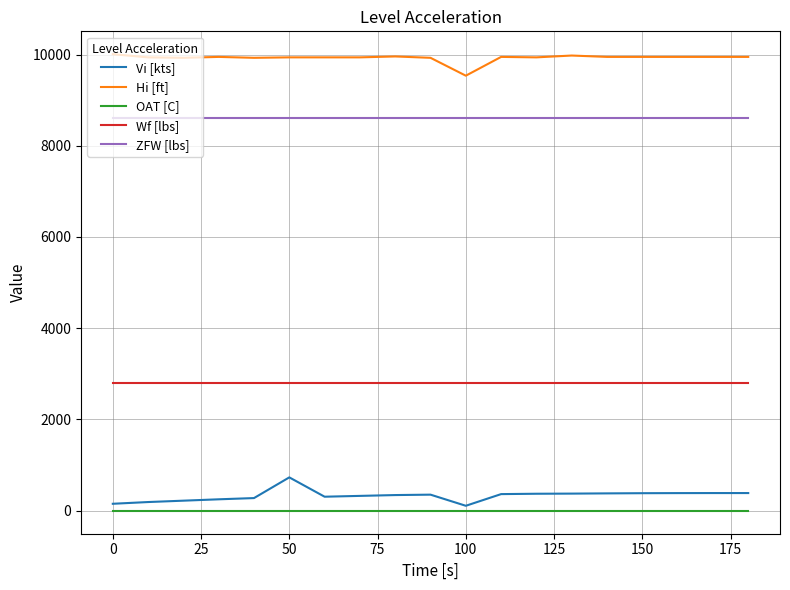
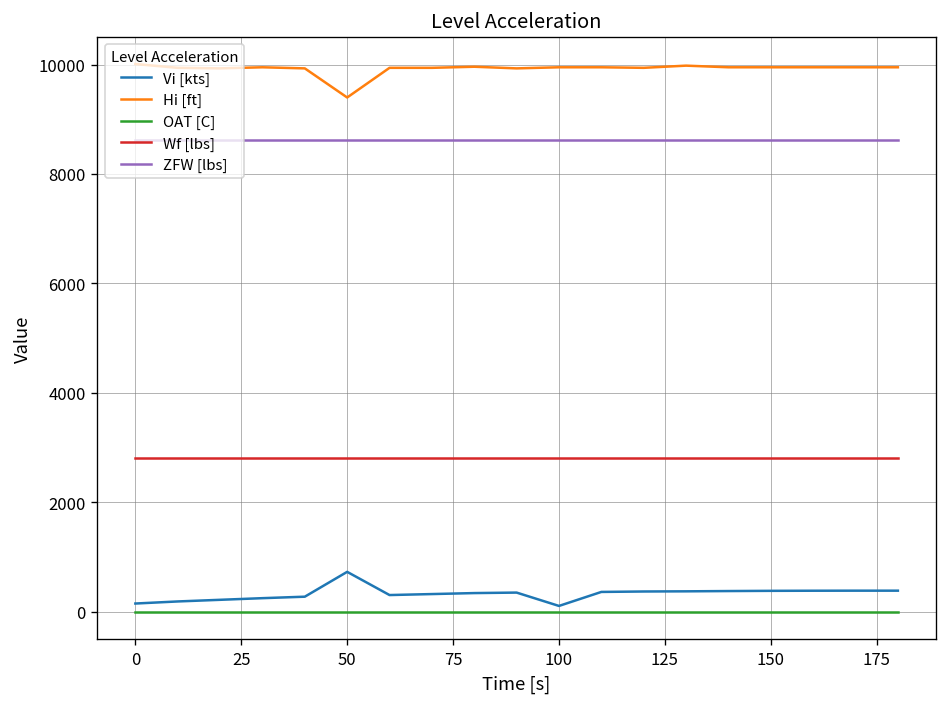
Hi [ft], 50: 9900 -> 9400
Hi [ft], 100: 9500 -> 10000
